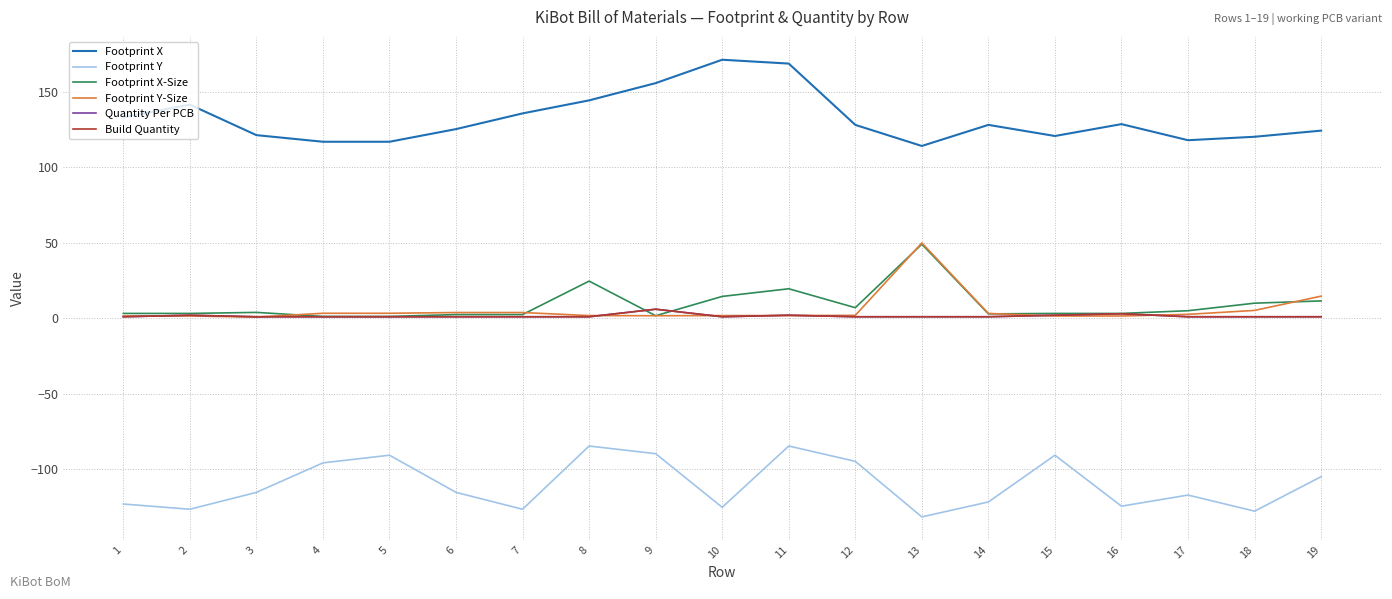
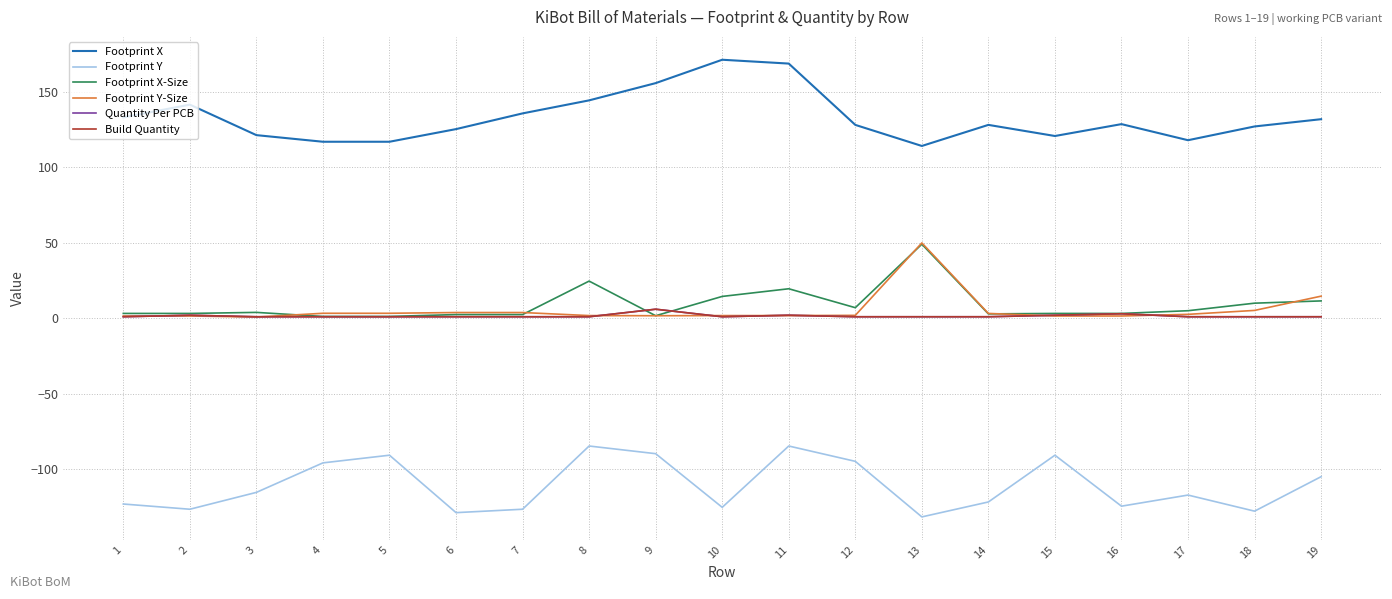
Footprint Y, 6: -115 -> -129
Footprint X, 18: 120 -> 127
Footprint X, 19: 124 -> 132
